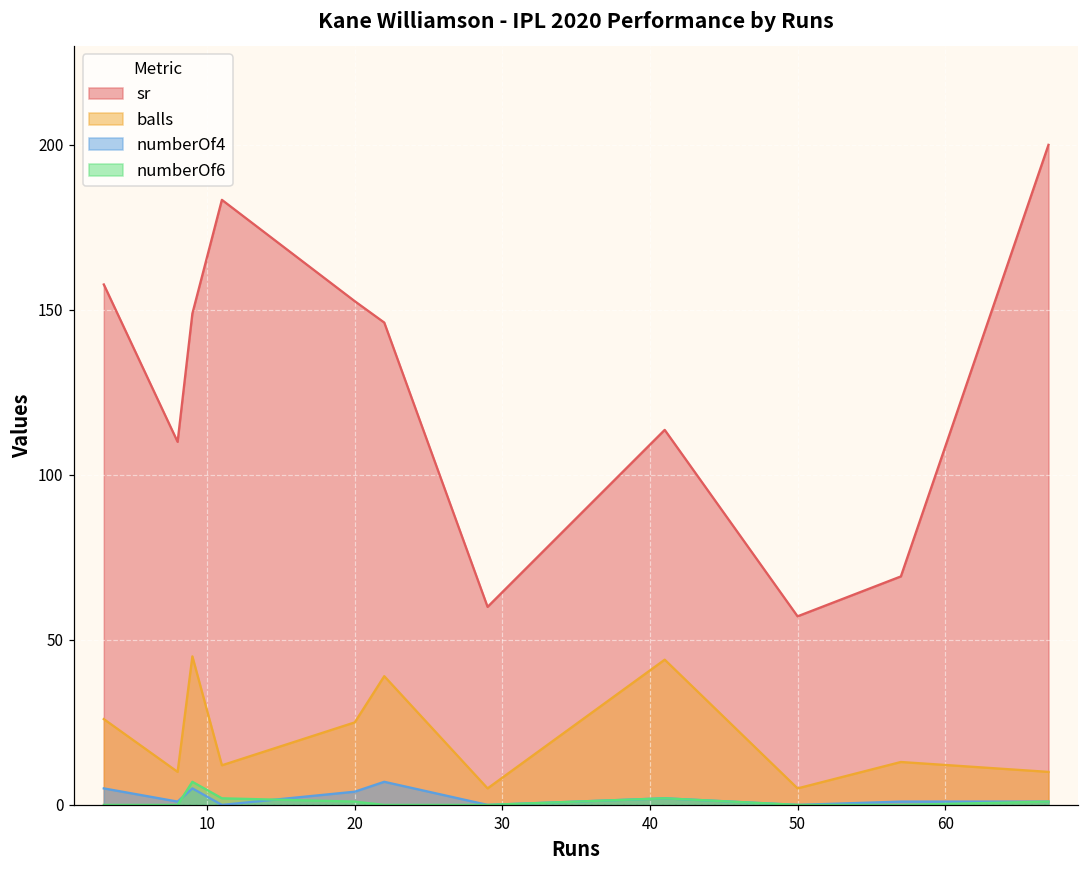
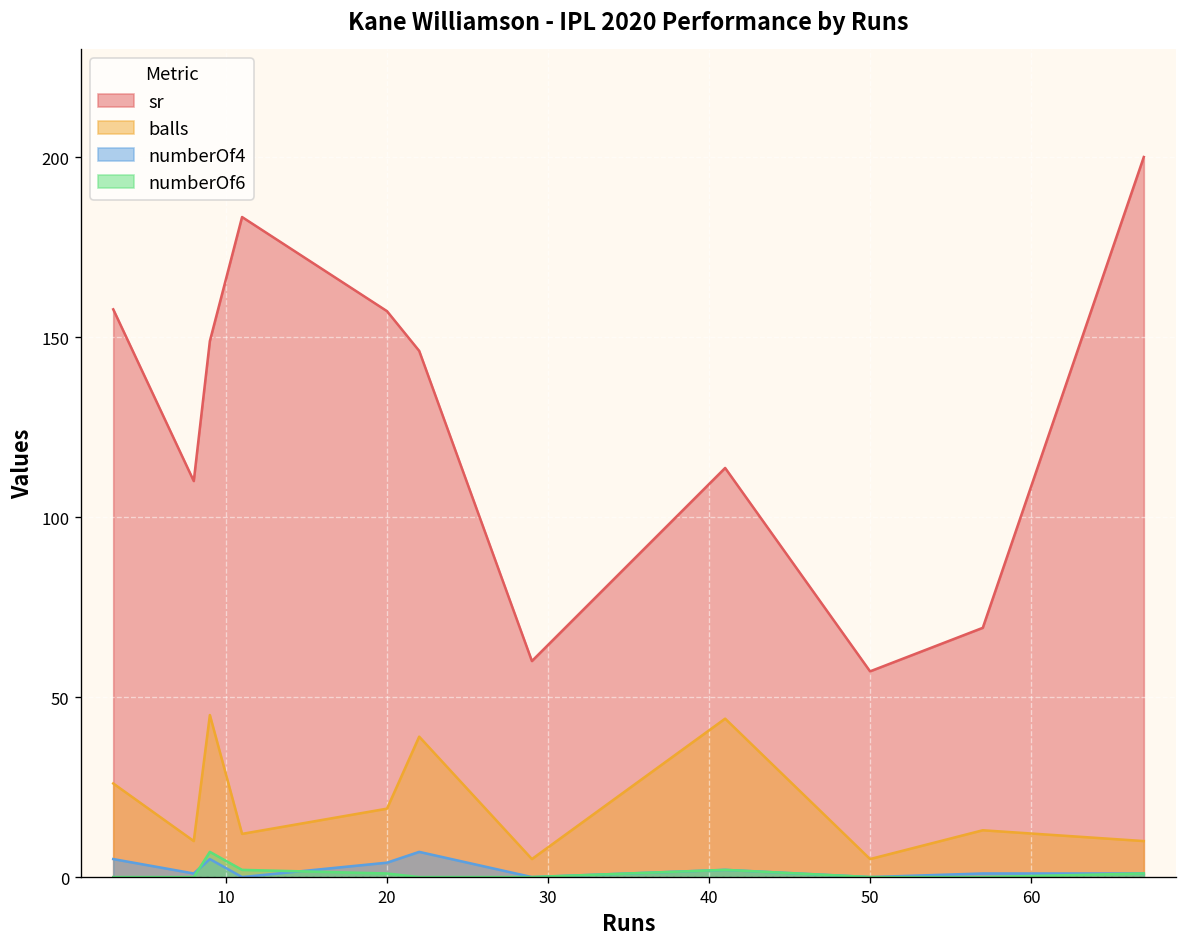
sr, 20: 153 -> 157
balls, 20: 25 -> 19
